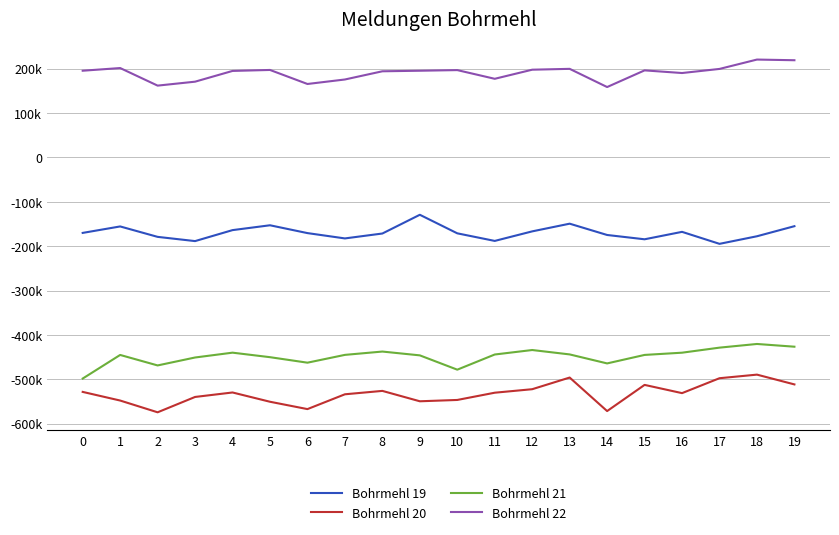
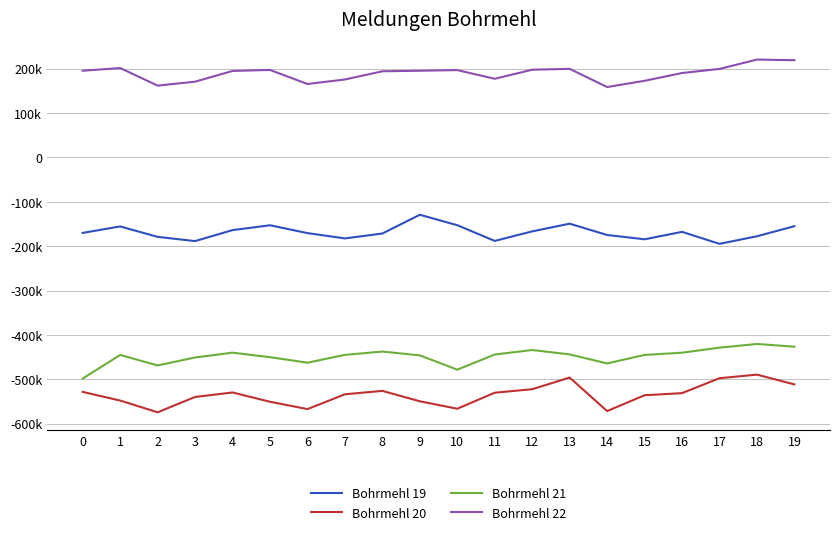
Bohrmehl 19, 10: -170000 -> -150000
Bohrmehl 20, 10: -550000 -> -570000
Bohrmehl 20, 15: -510000 -> -540000
Bohrmehl 22, 15: 200000 -> 170000
